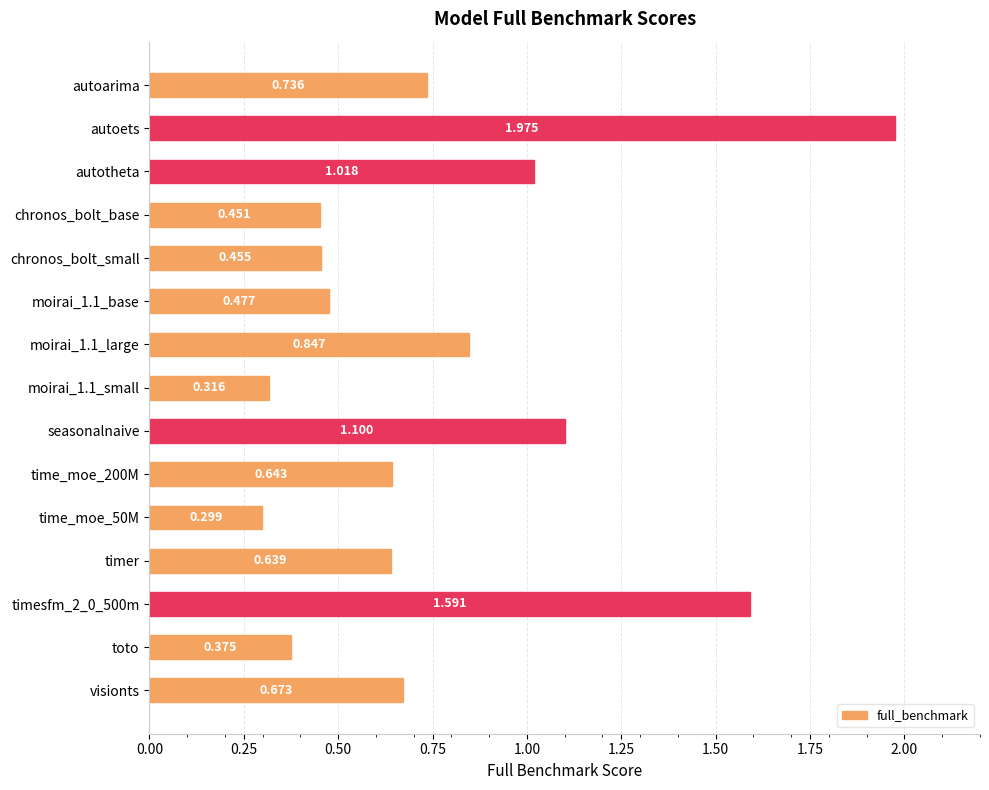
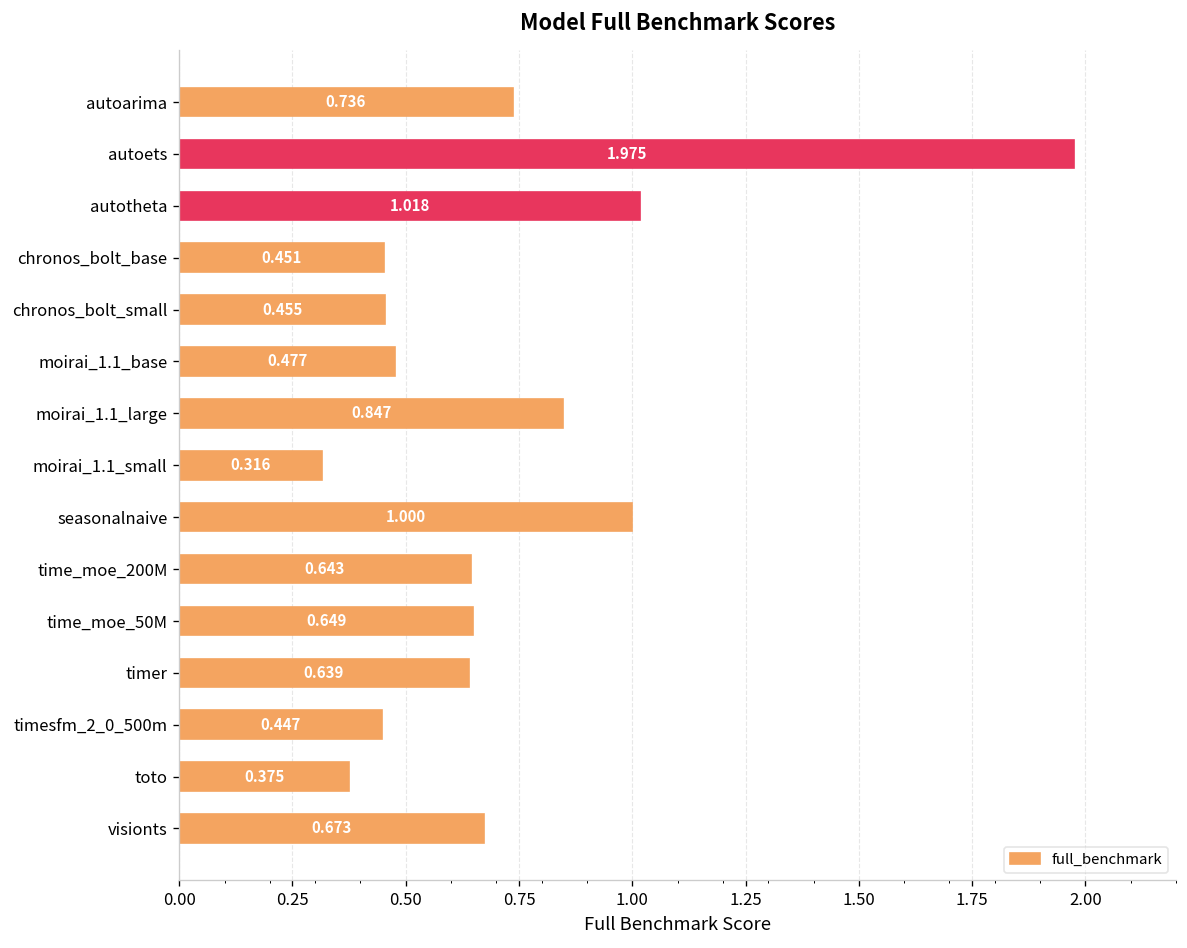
seasonalnaive: 1.100 -> 1.000
time_moe_50M: 0.299 -> 0.649
timesfm_2_0_500m: 1.591 -> 0.447
